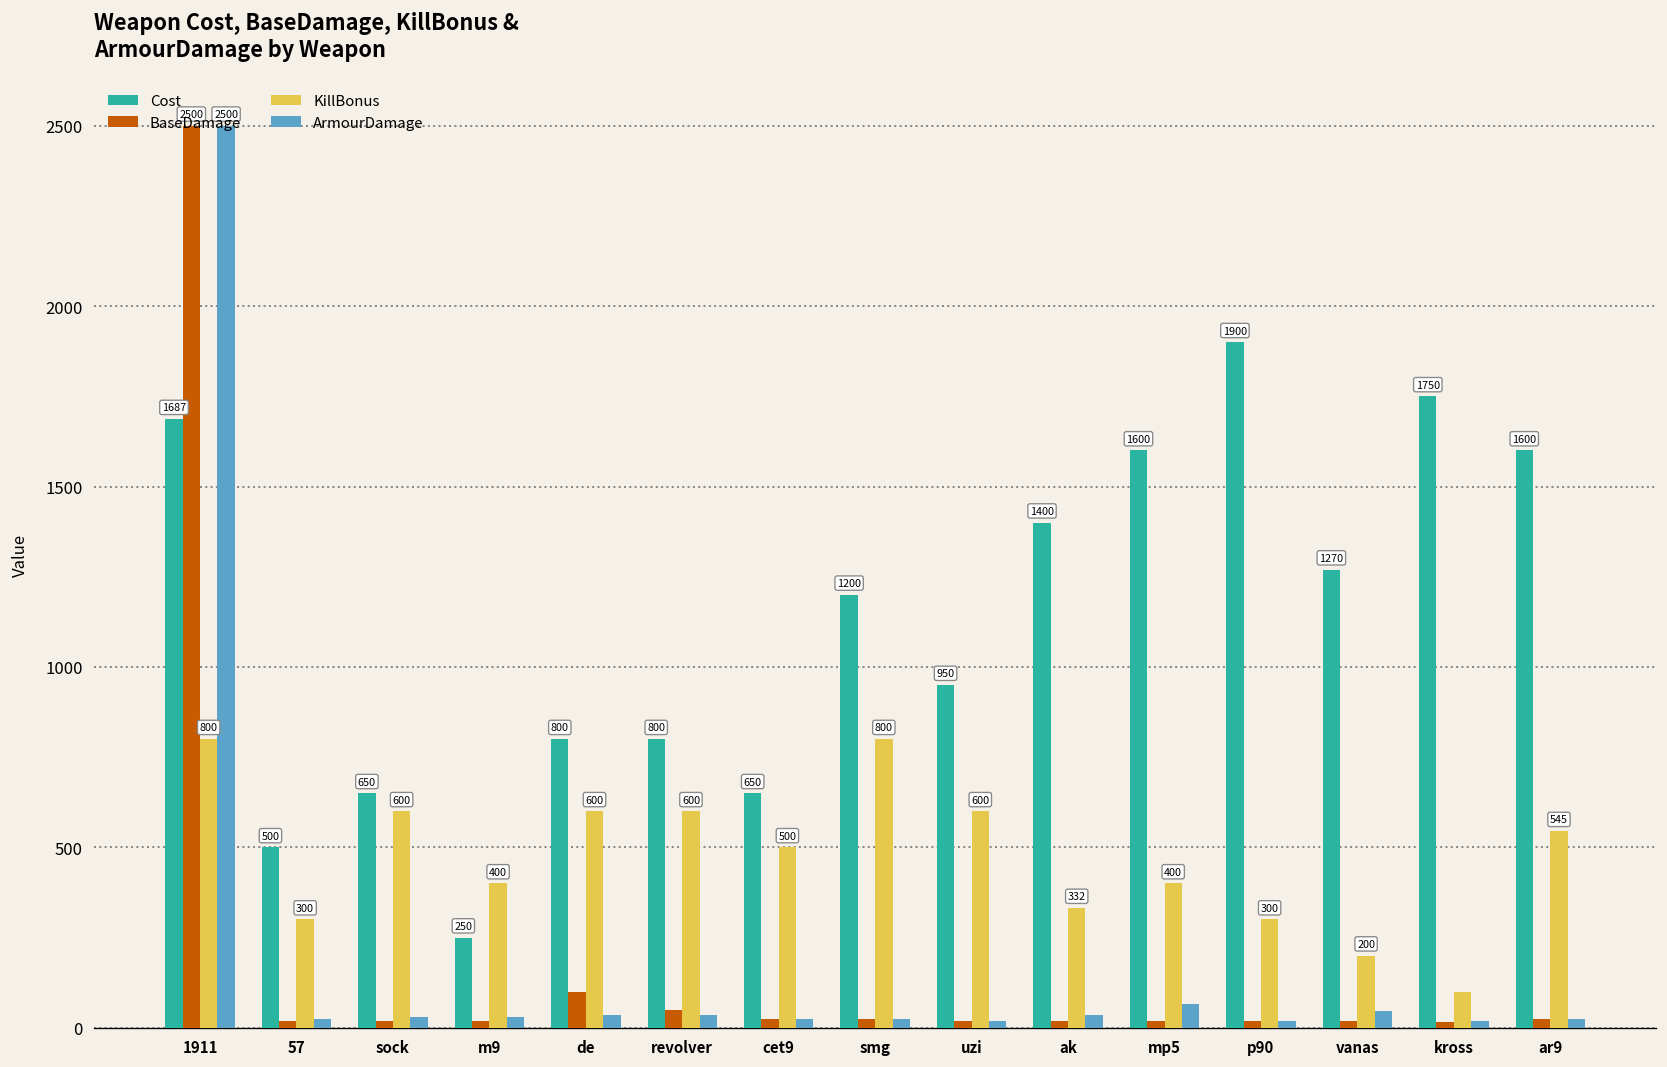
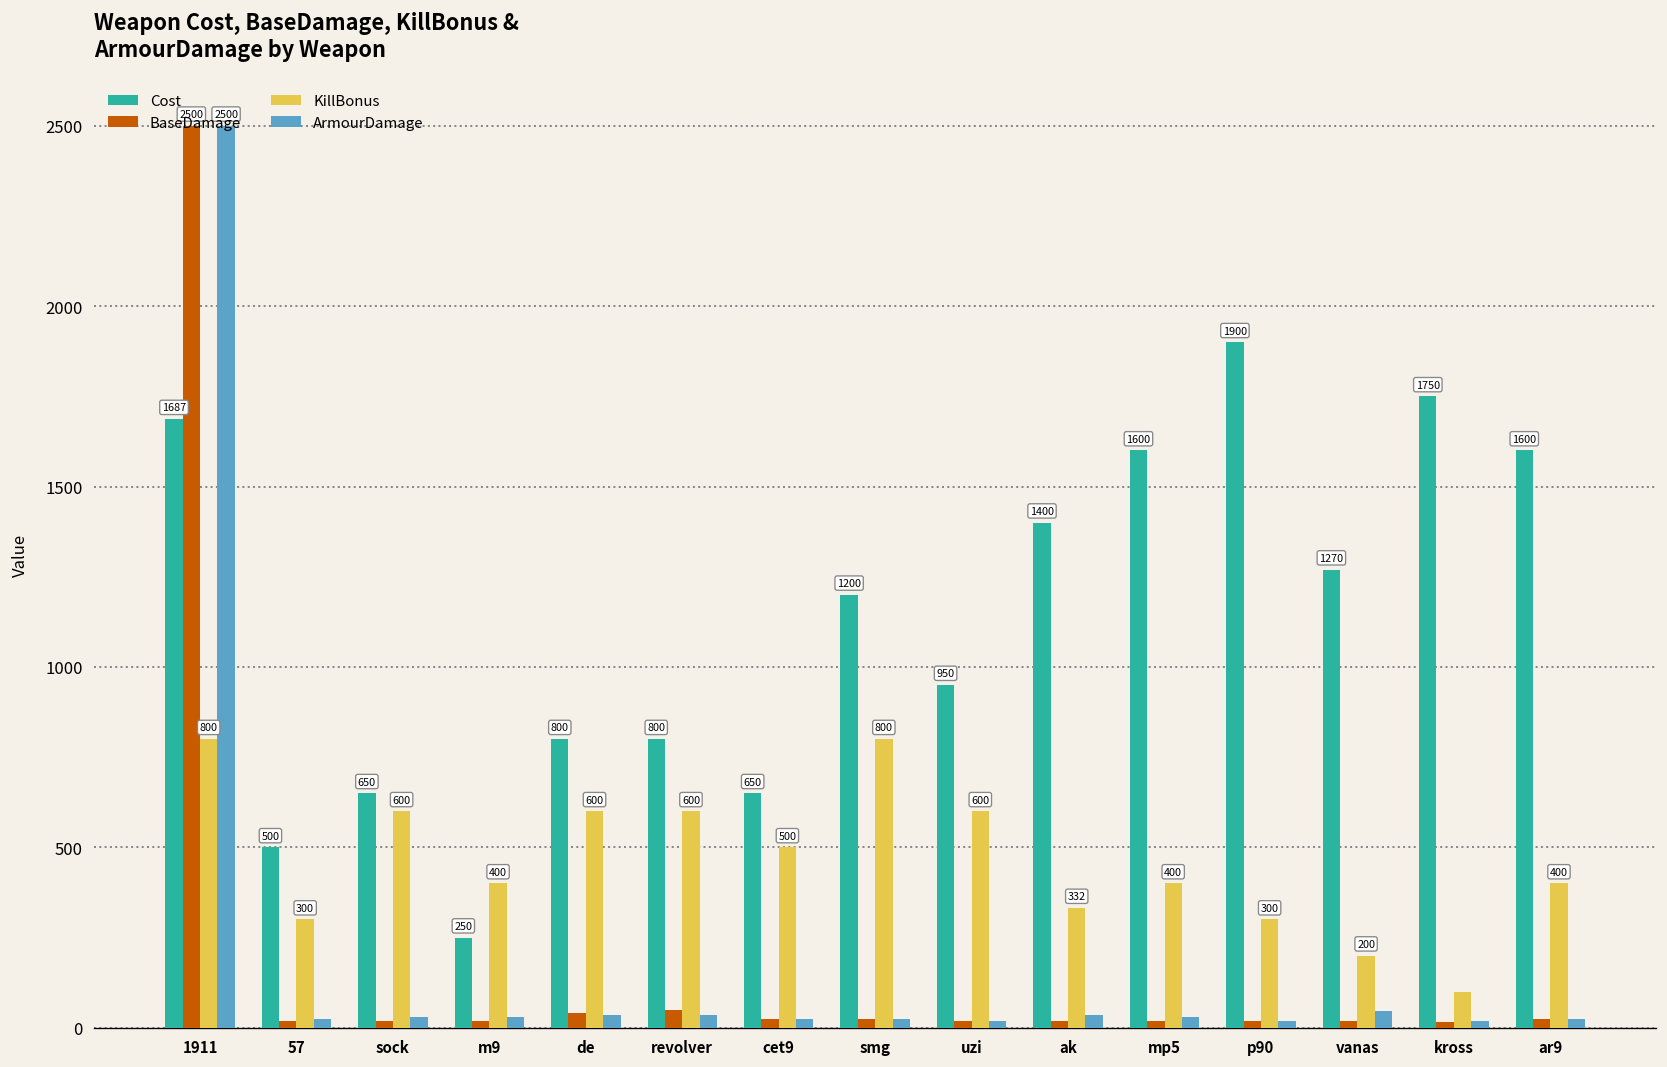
BaseDamage, de: 100 -> 40
ArmourDamage, mp5: 70 -> 30
KillBonus, ar9: 545 -> 400
